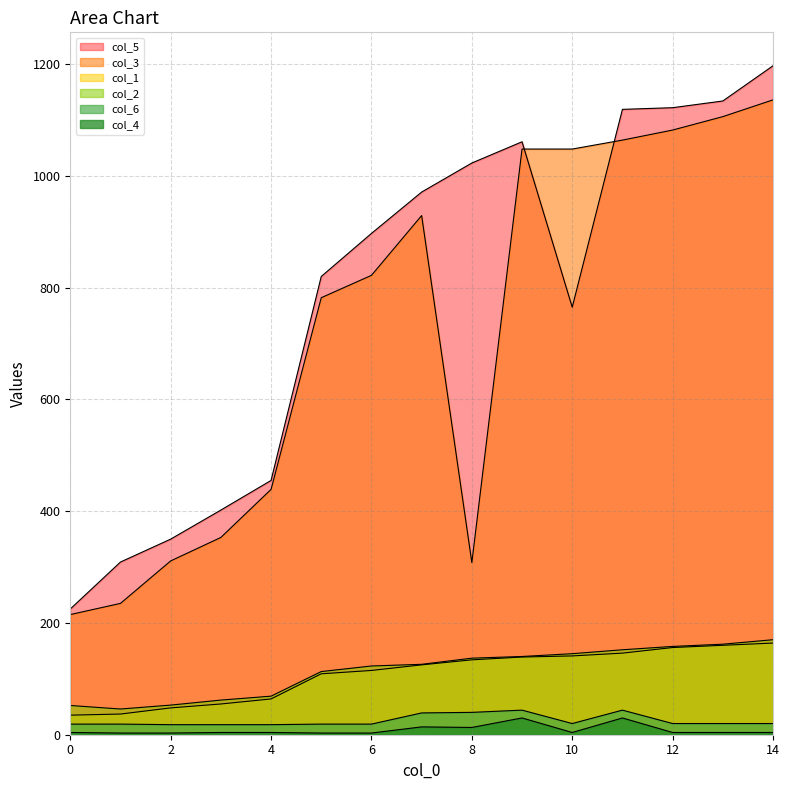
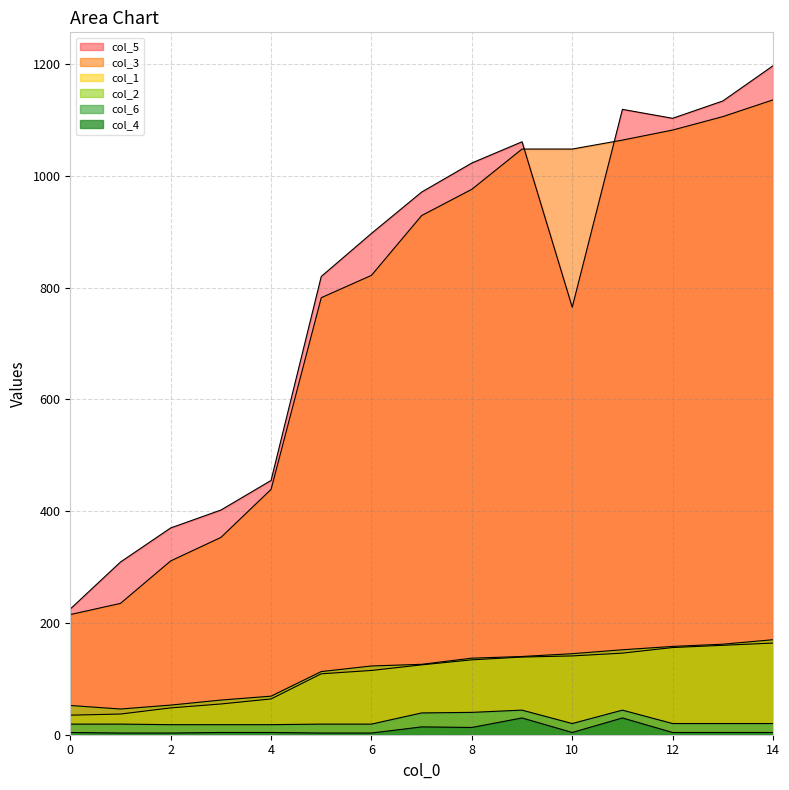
col_5, 2: 350 -> 370
col_3, 8: 310 -> 980
col_5, 12: 1120 -> 1100
